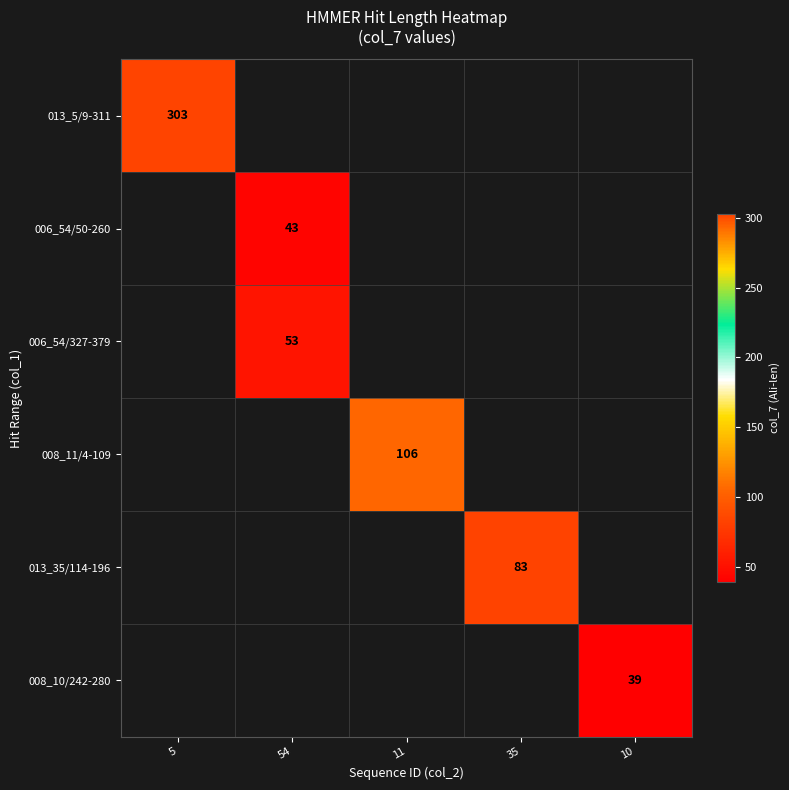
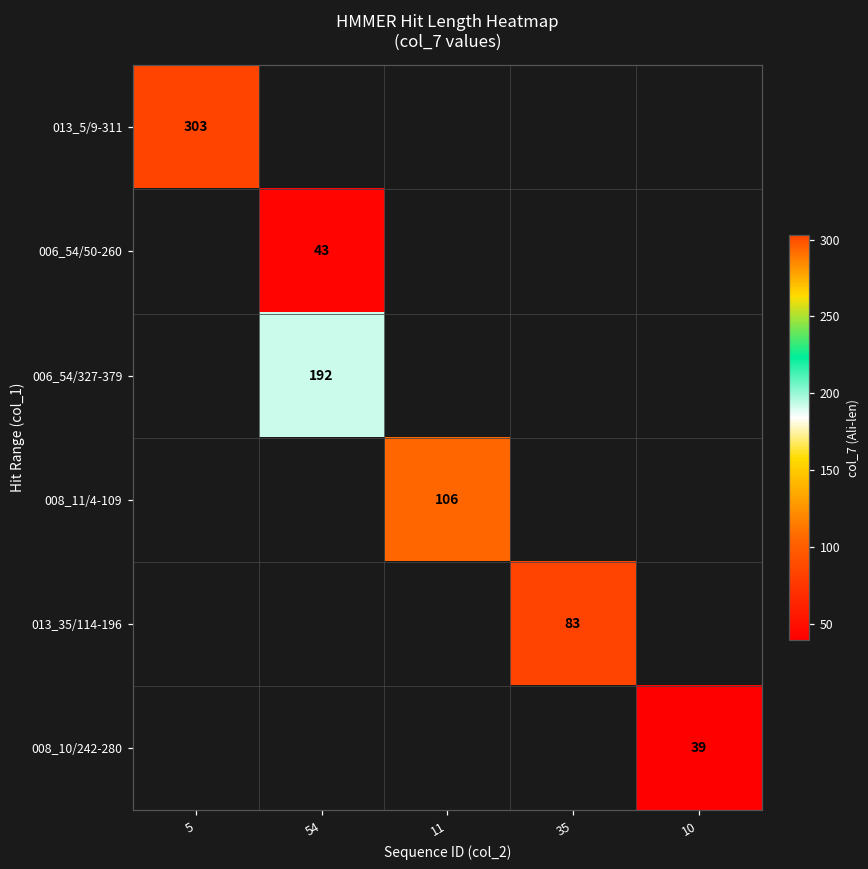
006_54/327-379, 54: 53 -> 192
